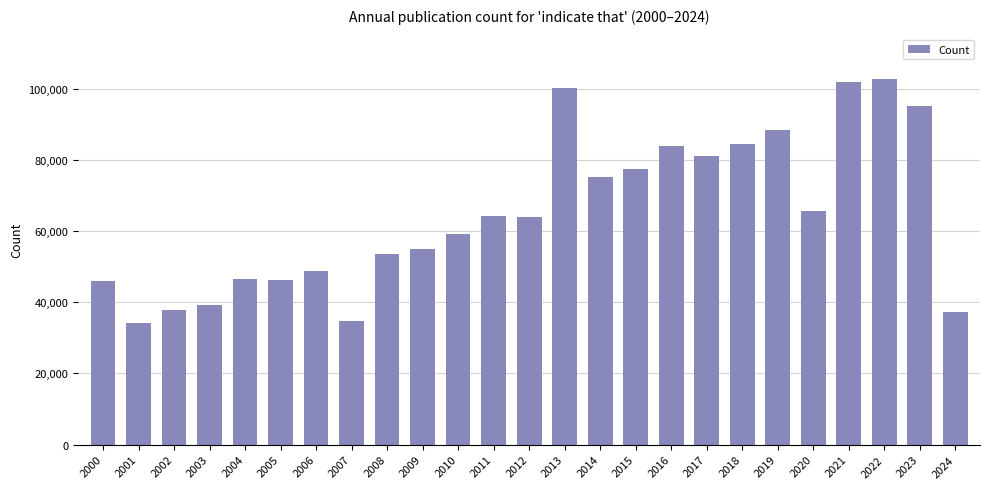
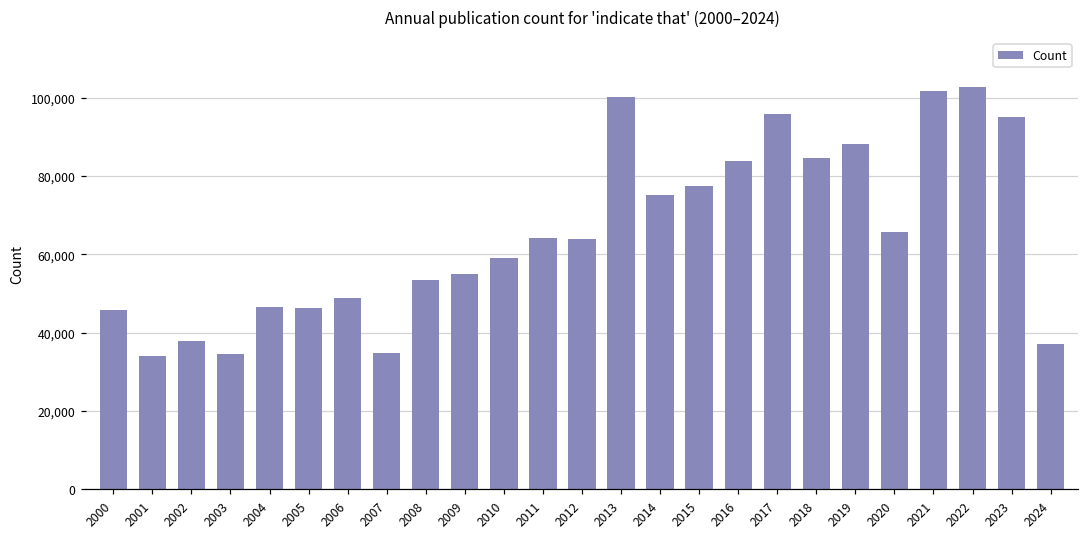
2003: 39,000 -> 34,000
2017: 81,000 -> 96,000
